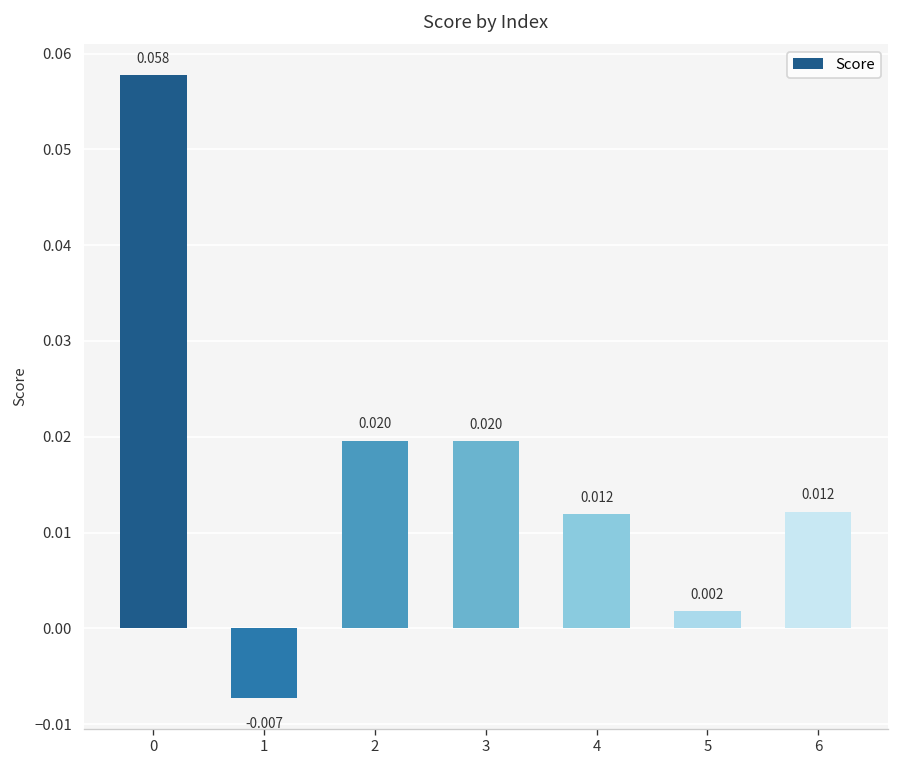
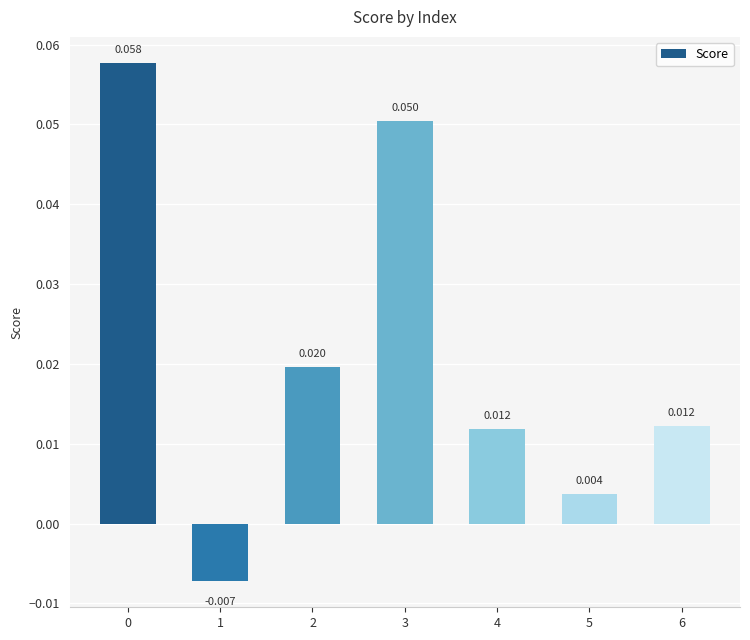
3: 0.020 -> 0.050
5: 0.002 -> 0.004
